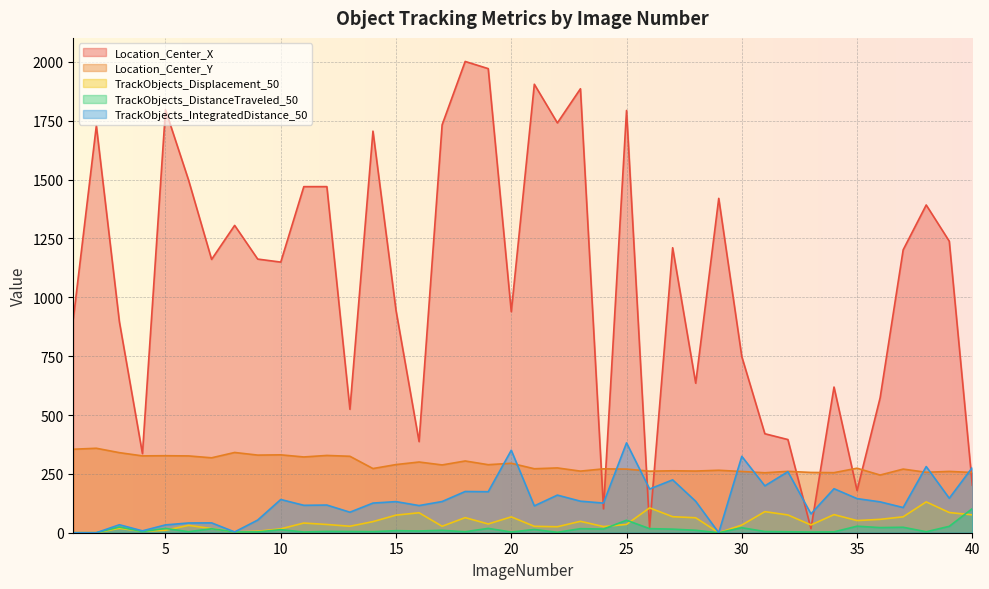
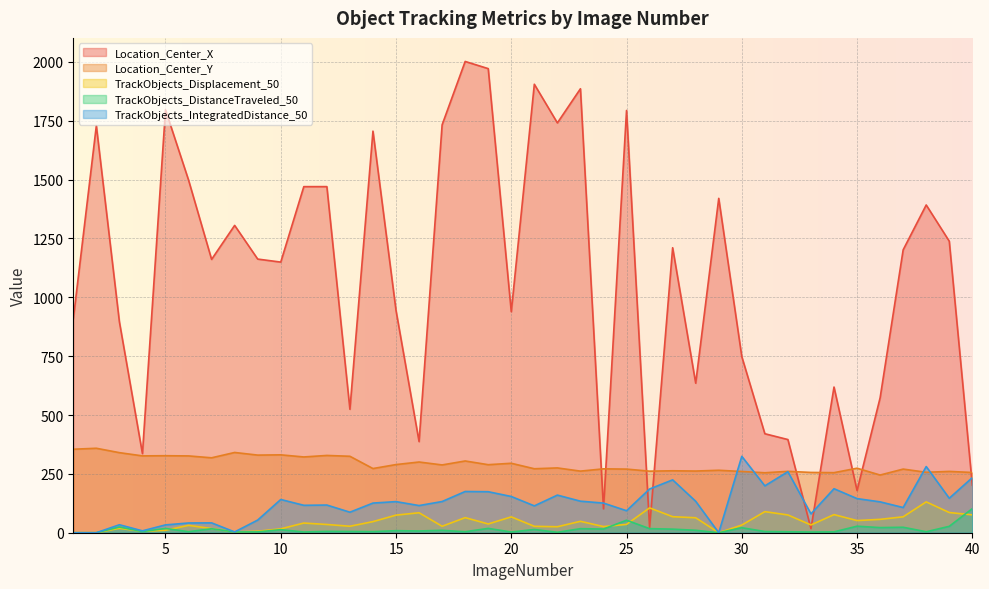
TrackObjects_IntegratedDistance_50, 20: 350 -> 150
TrackObjects_IntegratedDistance_50, 25: 380 -> 90
TrackObjects_IntegratedDistance_50, 40: 280 -> 230
